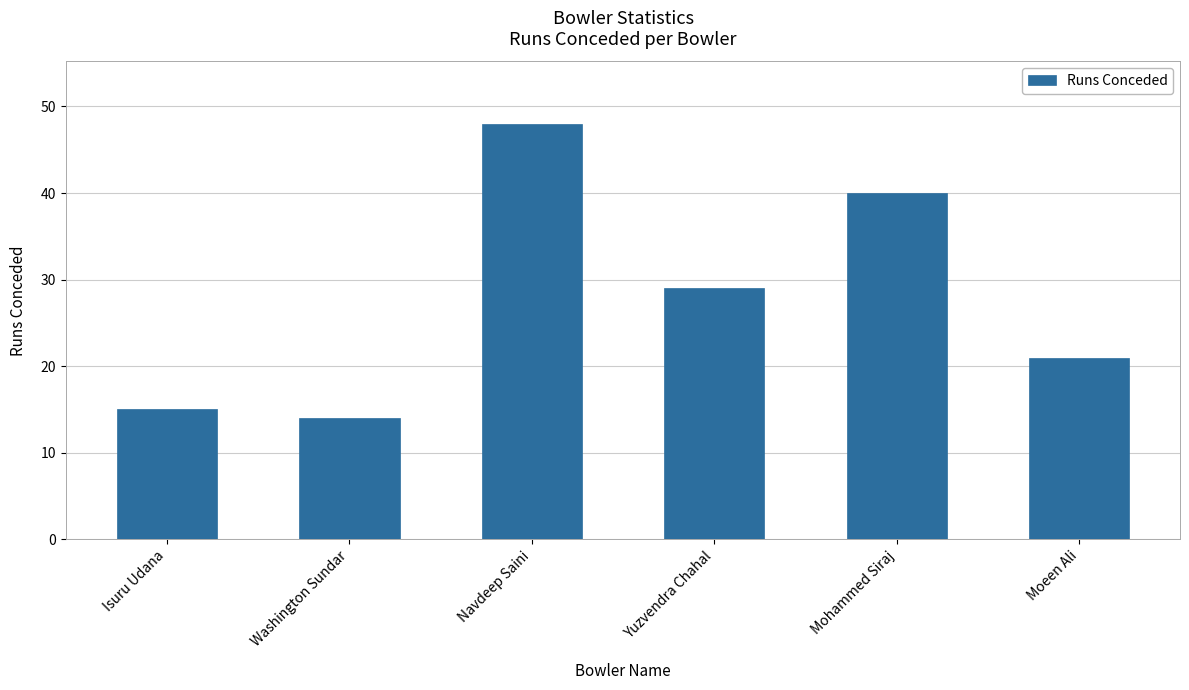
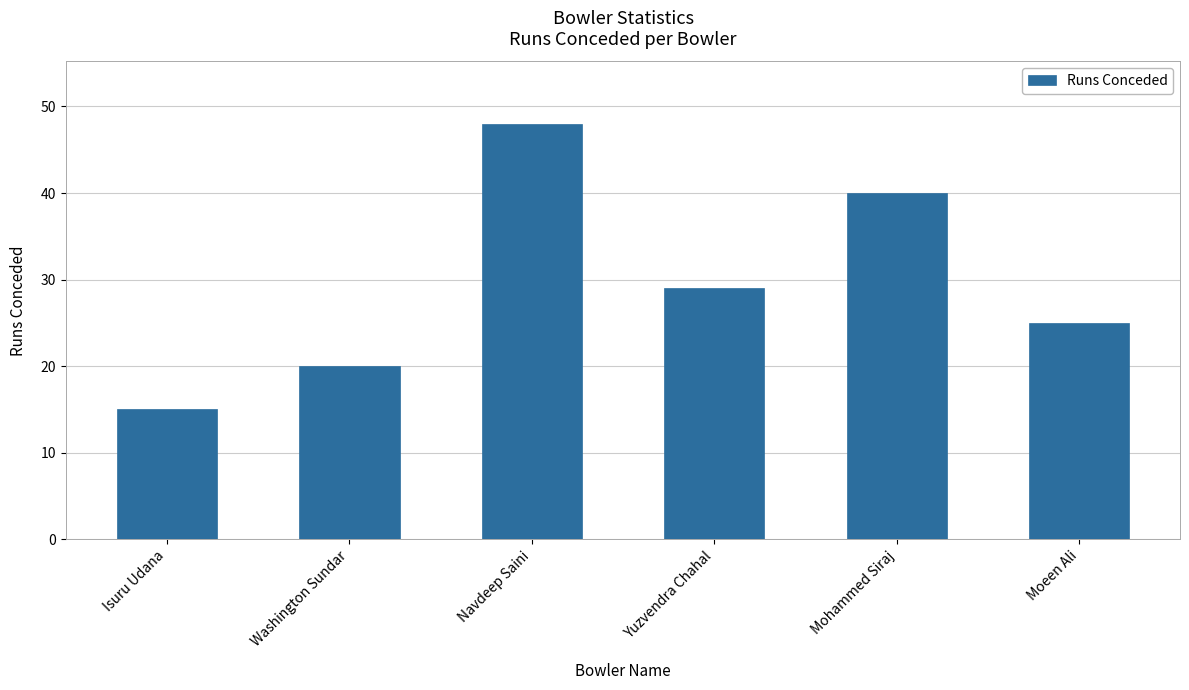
Washington Sundar: 14 -> 20
Moeen Ali: 21 -> 25
